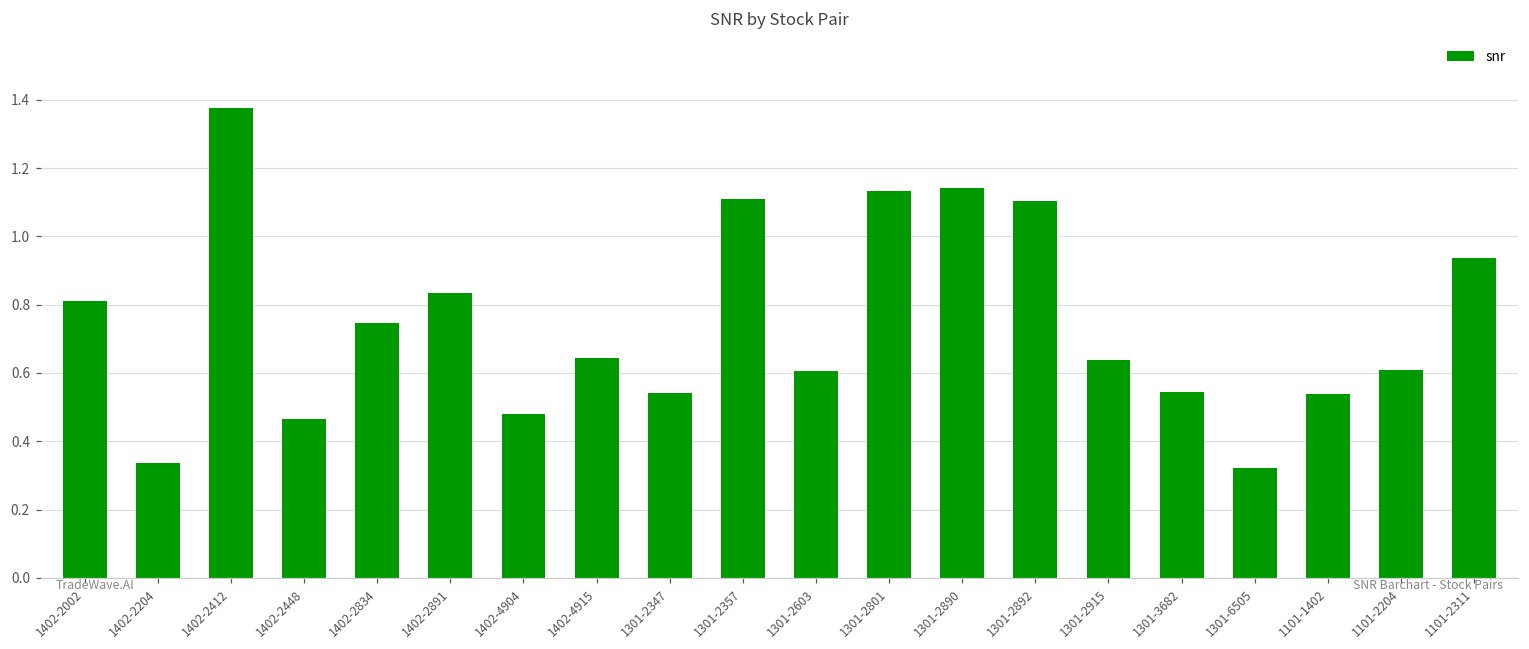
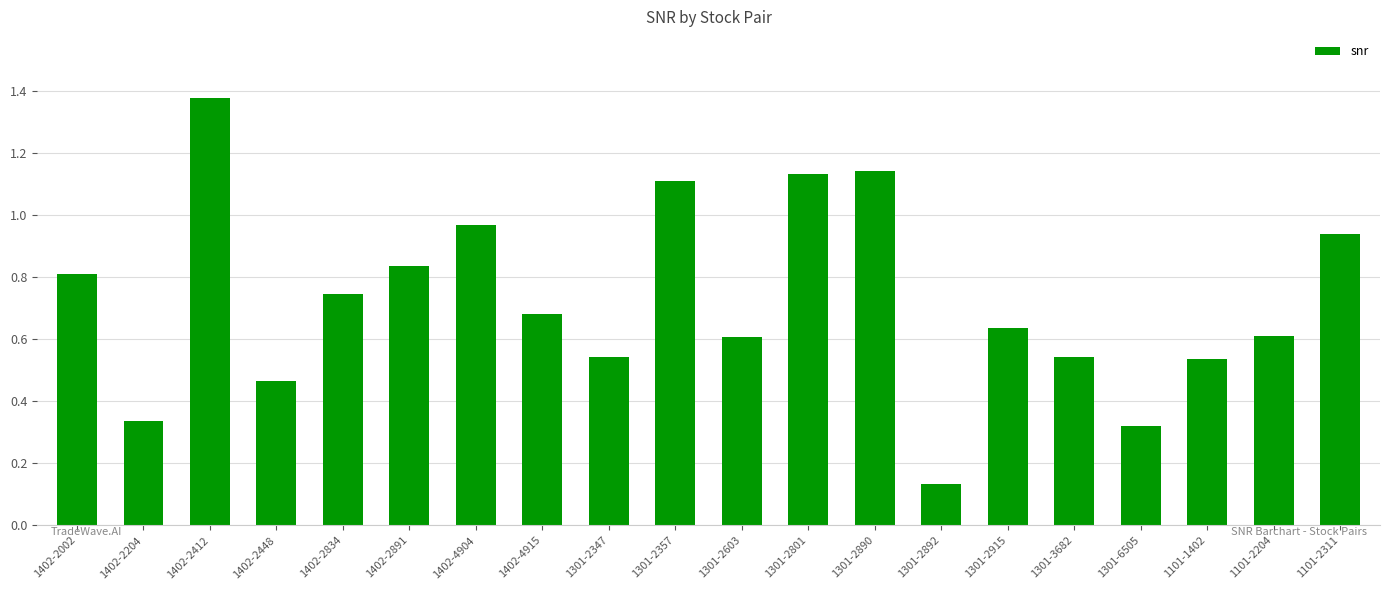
1402-4904: 0.48 -> 0.97
1402-4915: 0.64 -> 0.68
1301-2892: 1.10 -> 0.13
